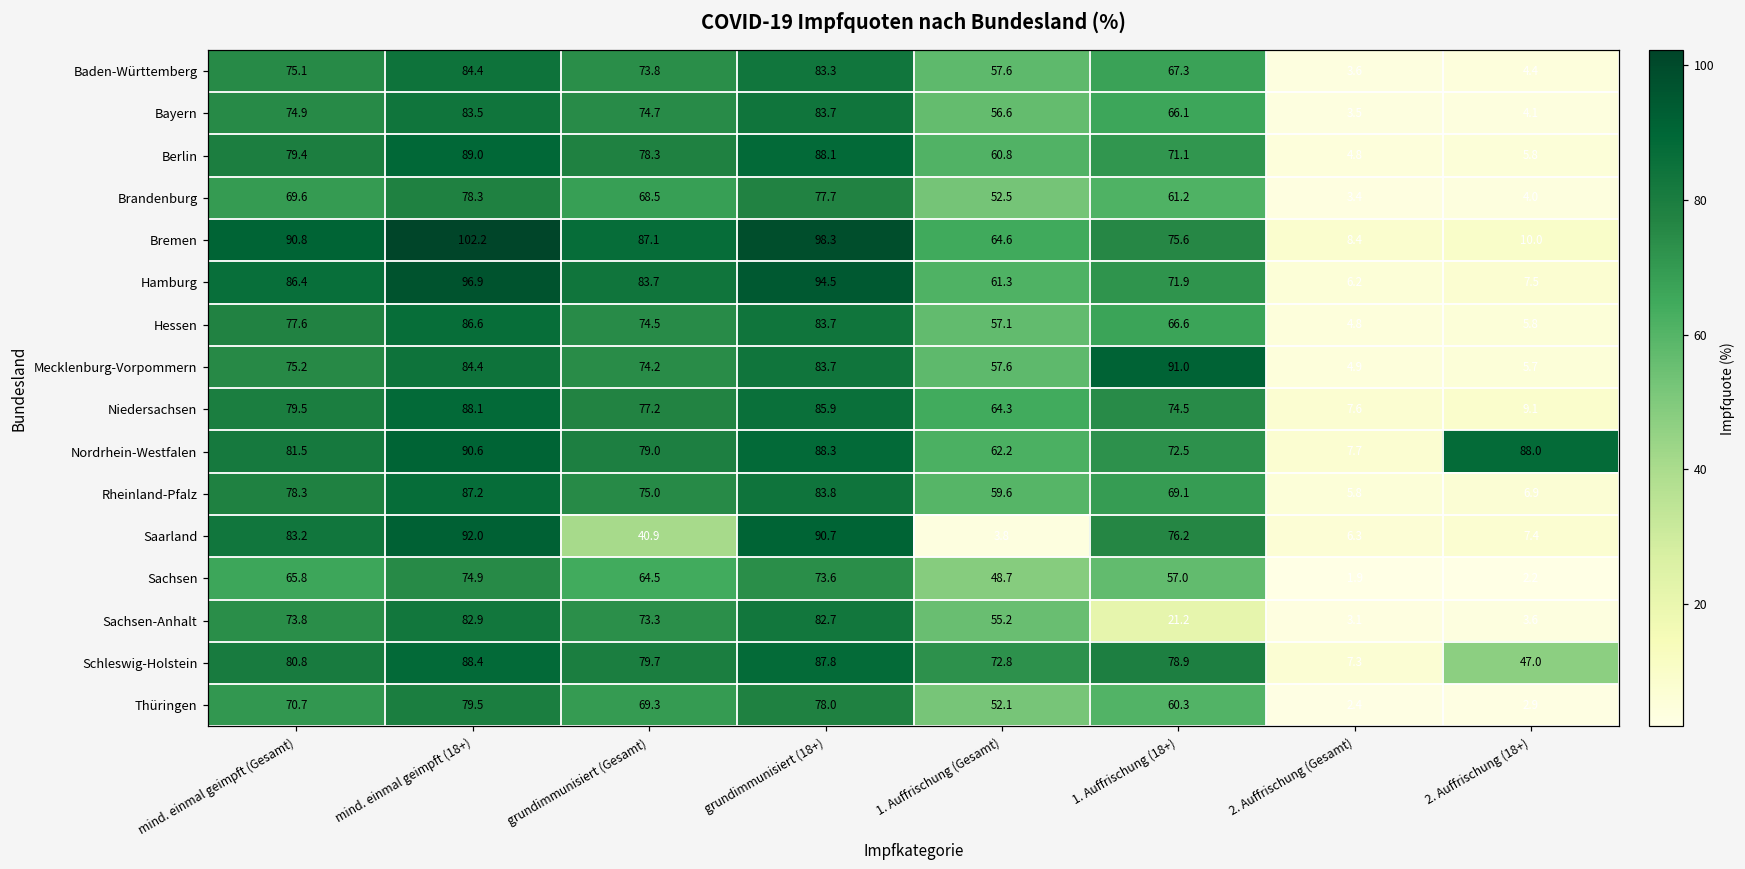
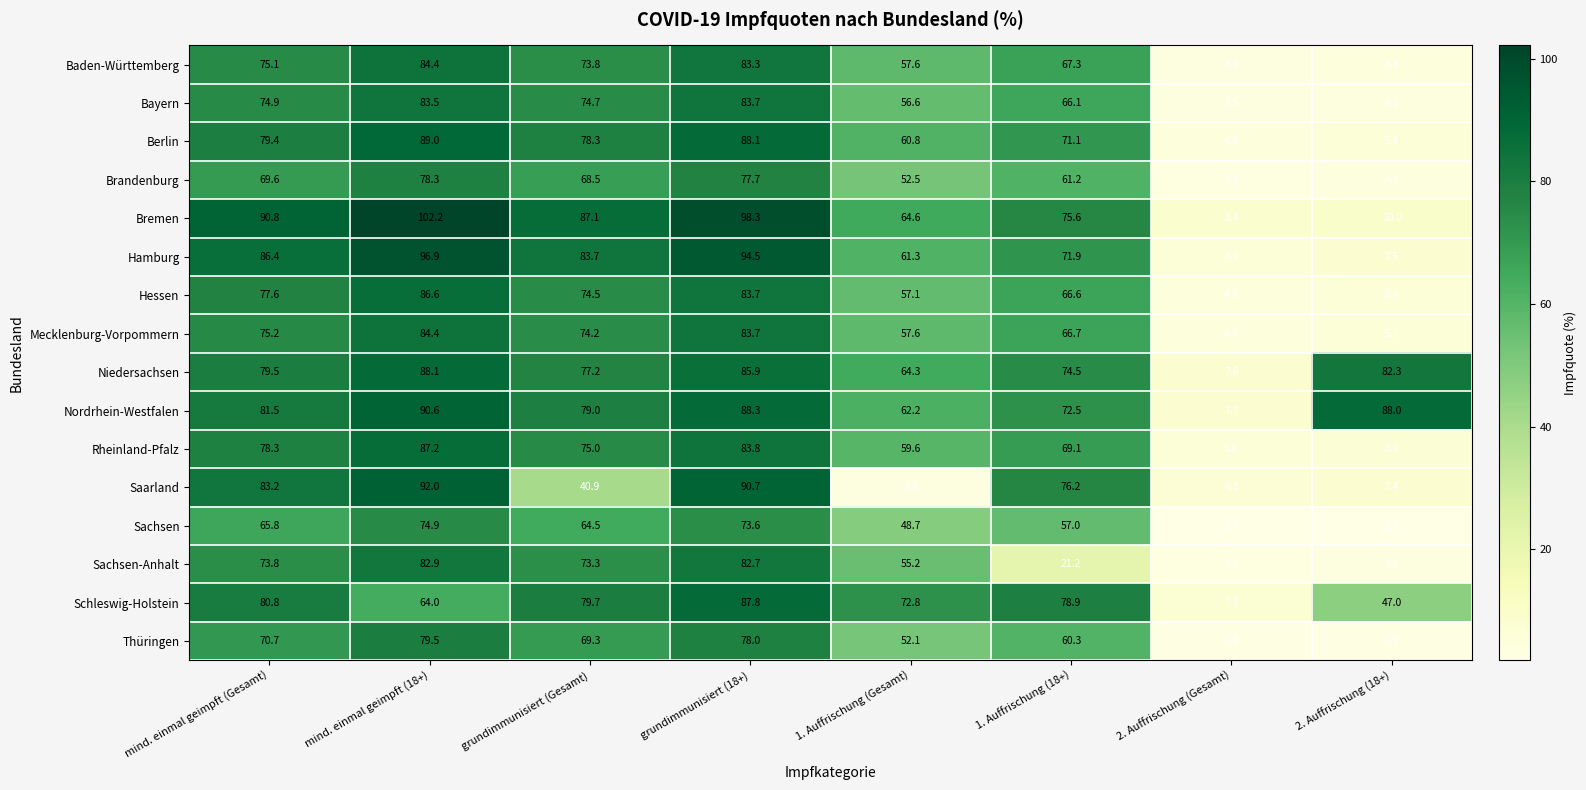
Mecklenburg-Vorpommern, 1. Auffrischung (18+): 91.0 -> 66.7
Niedersachsen, 2. Auffrischung (18+): 9.1 -> 82.3
Schleswig-Holstein, mind. einmal geimpft (18+): 88.4 -> 64.0
